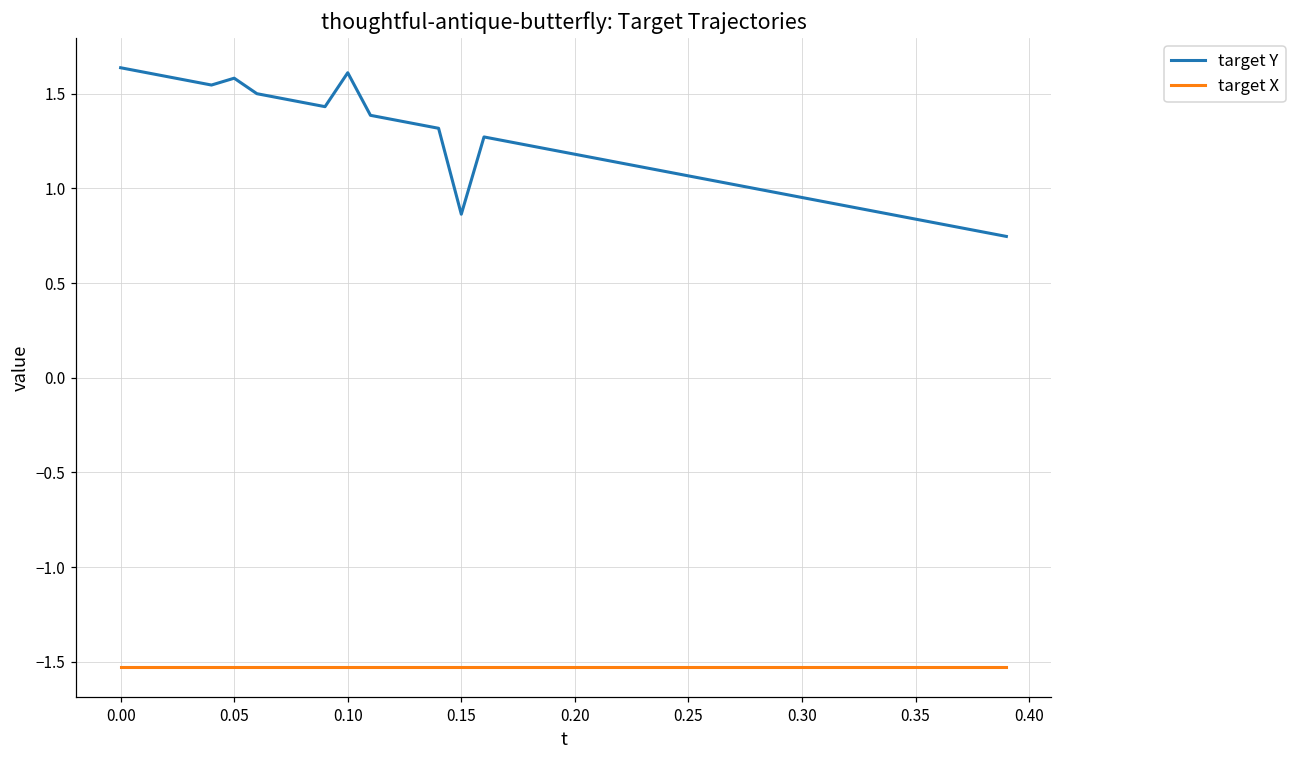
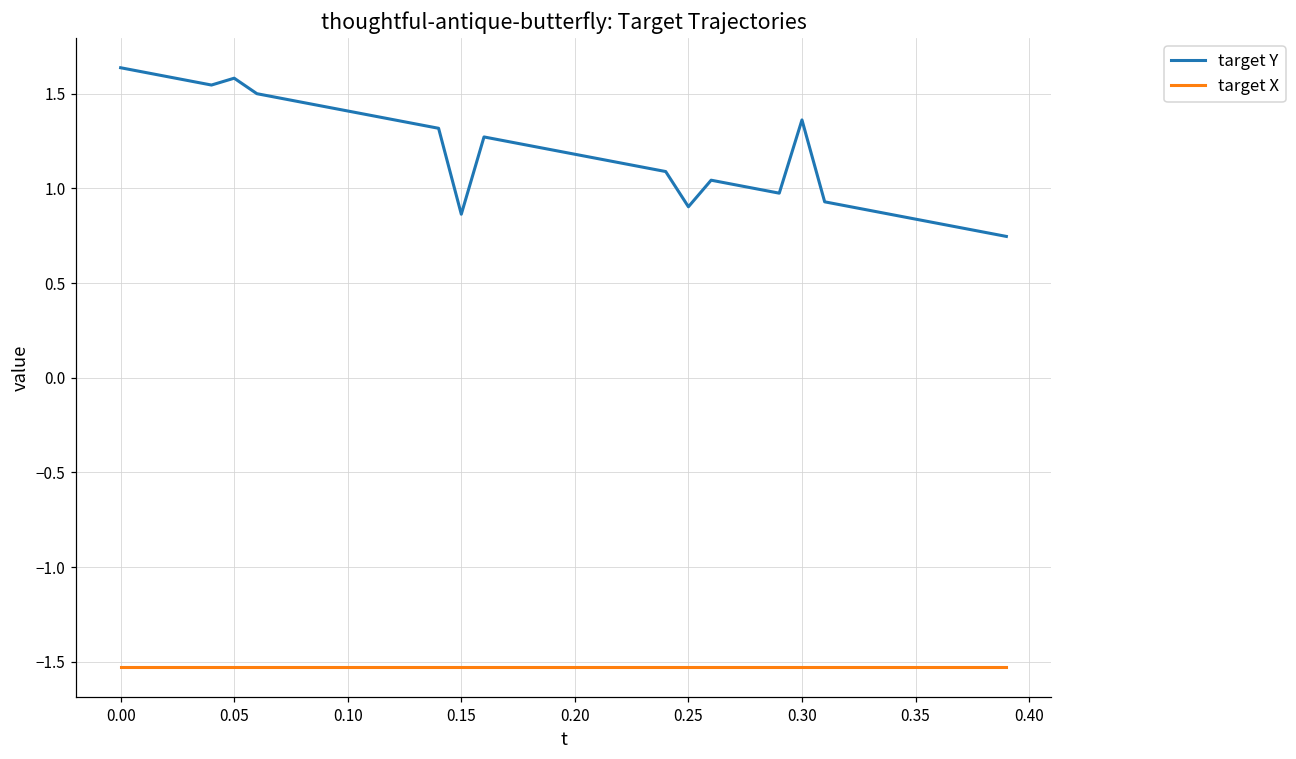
target Y, 0.10: 1.61 -> 1.41
target Y, 0.25: 1.07 -> 0.90
target Y, 0.30: 0.95 -> 1.36
